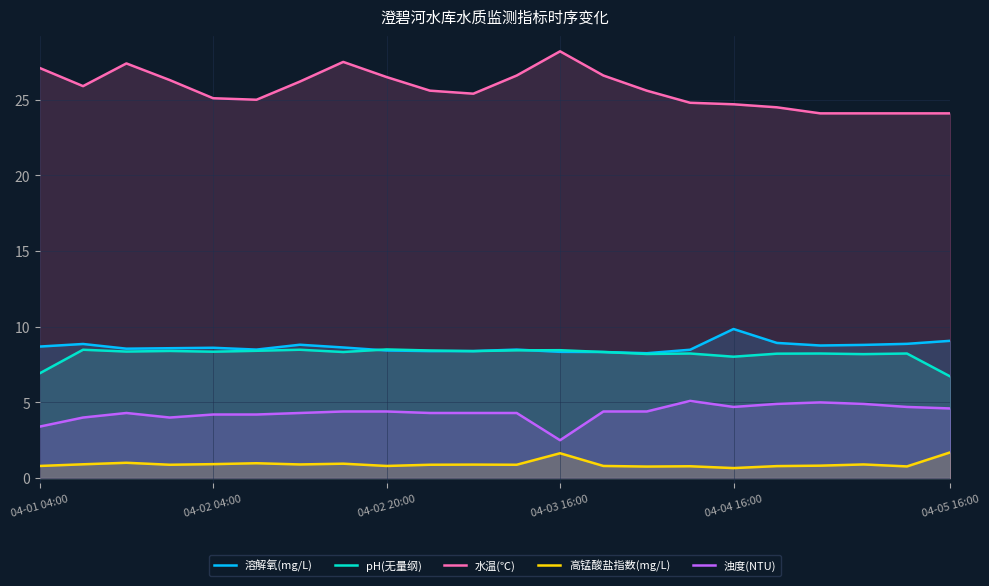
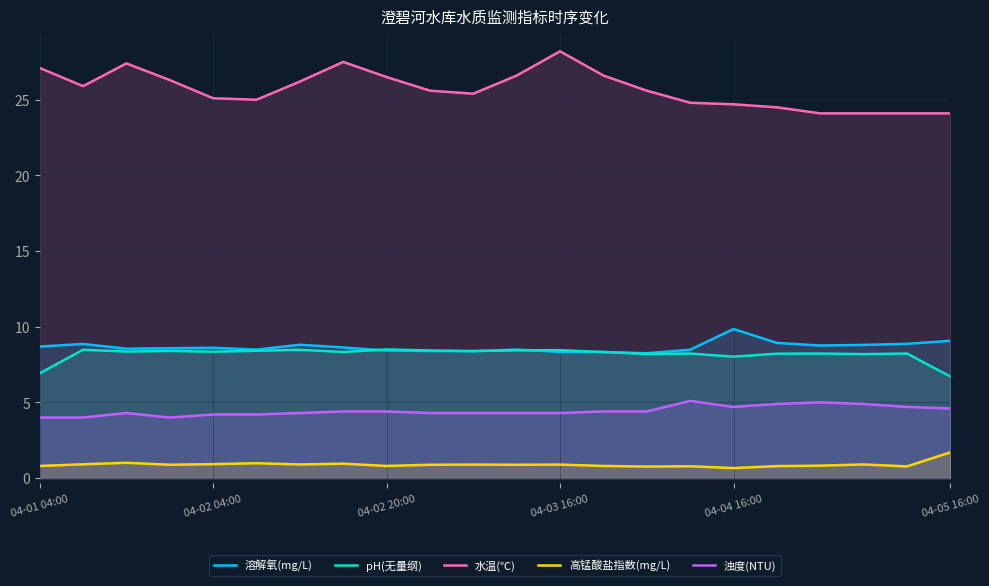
浊度(NTU), 04-01 04:00: 3.4 -> 4.0
高锰酸盐指数(mg/L), 04-03 16:00: 1.6 -> 0.9
浊度(NTU), 04-03 16:00: 2.5 -> 4.3
